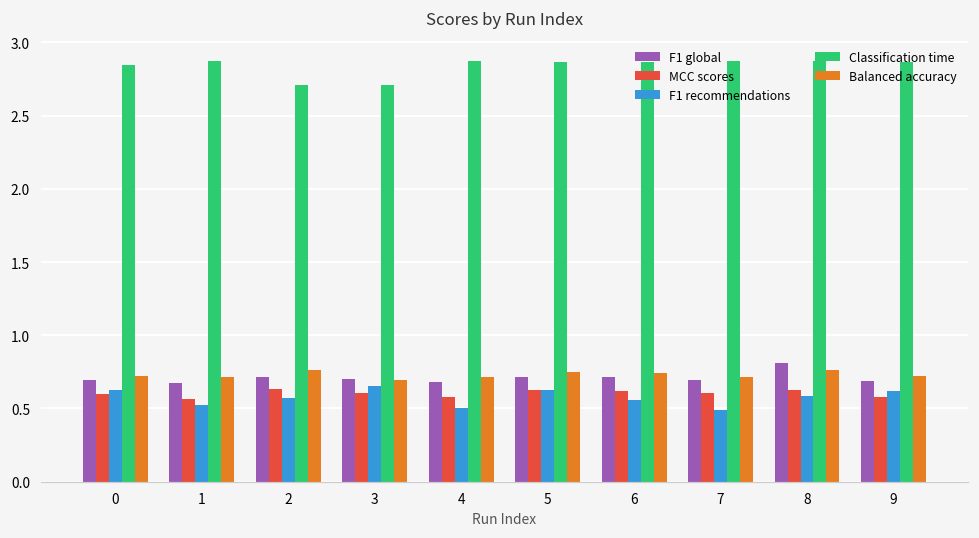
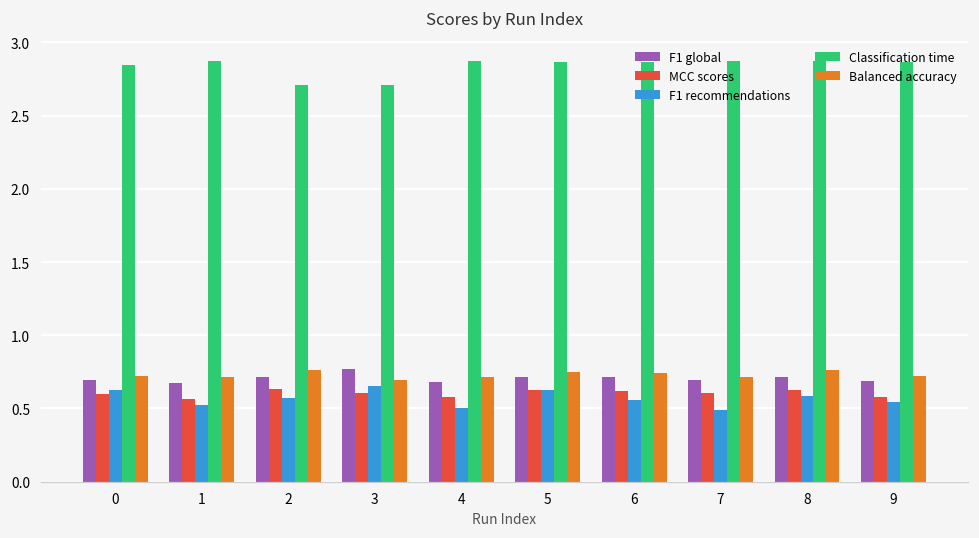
F1 global, 3: 0.70 -> 0.77
F1 global, 8: 0.81 -> 0.71
F1 recommendations, 9: 0.62 -> 0.55
